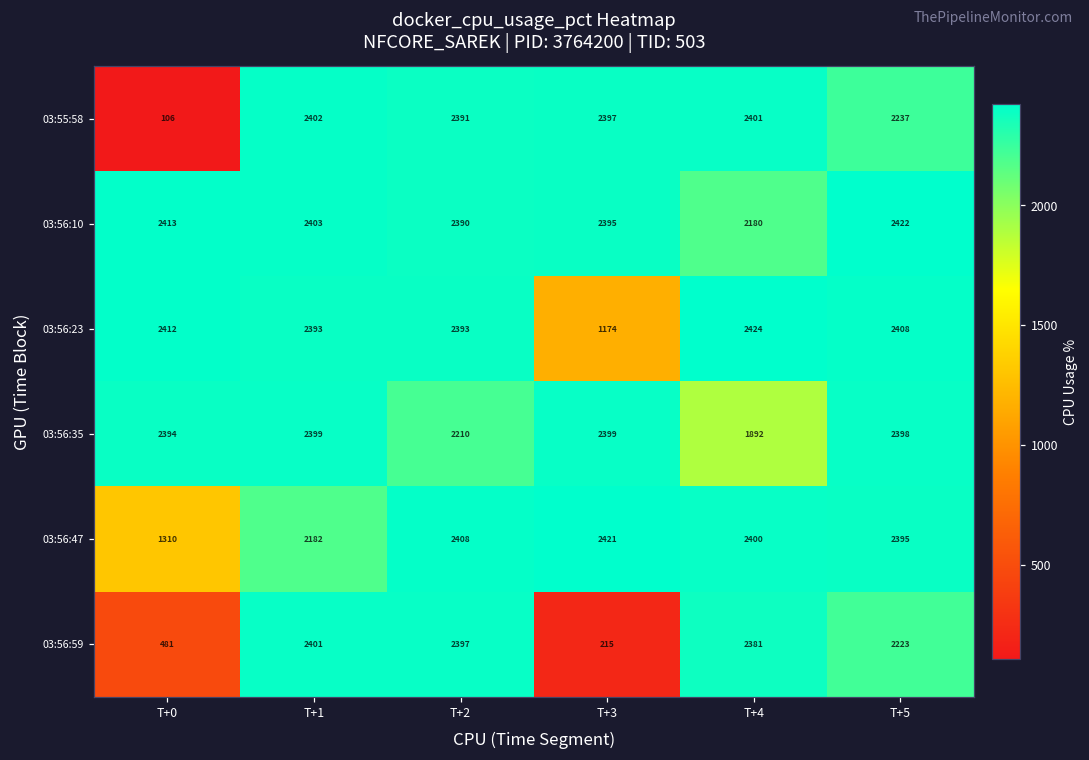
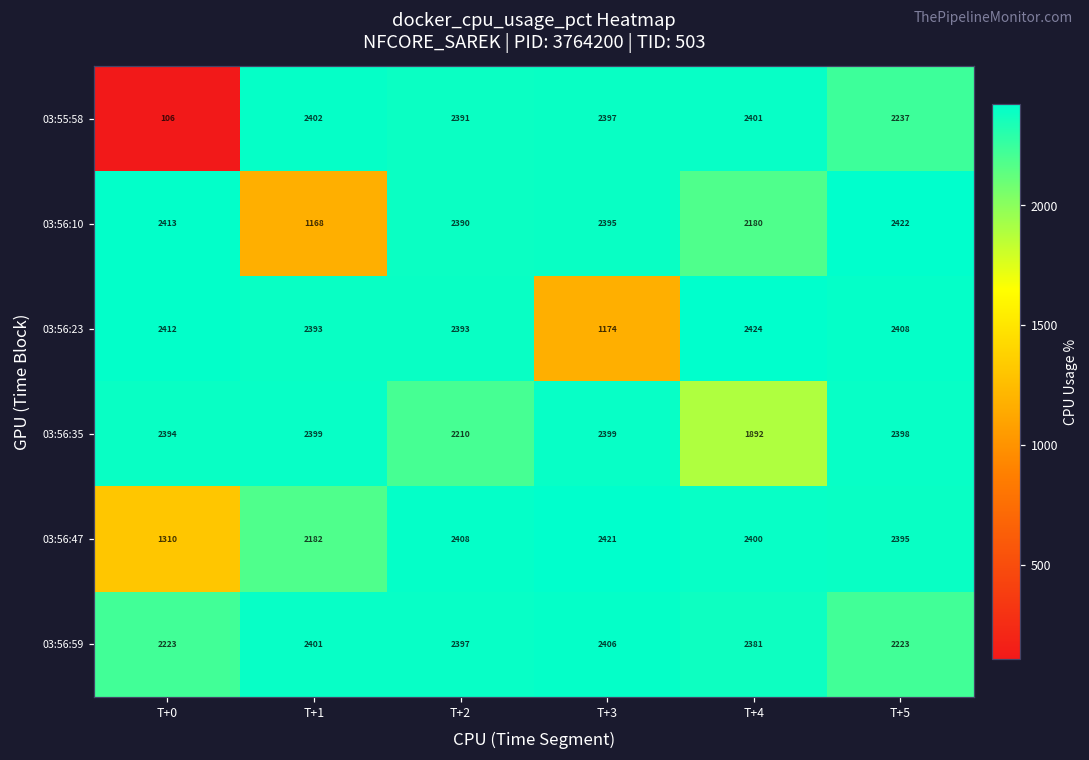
03:56:10, T+1: 2403 -> 1168
03:56:59, T+0: 481 -> 2223
03:56:59, T+3: 215 -> 2406
